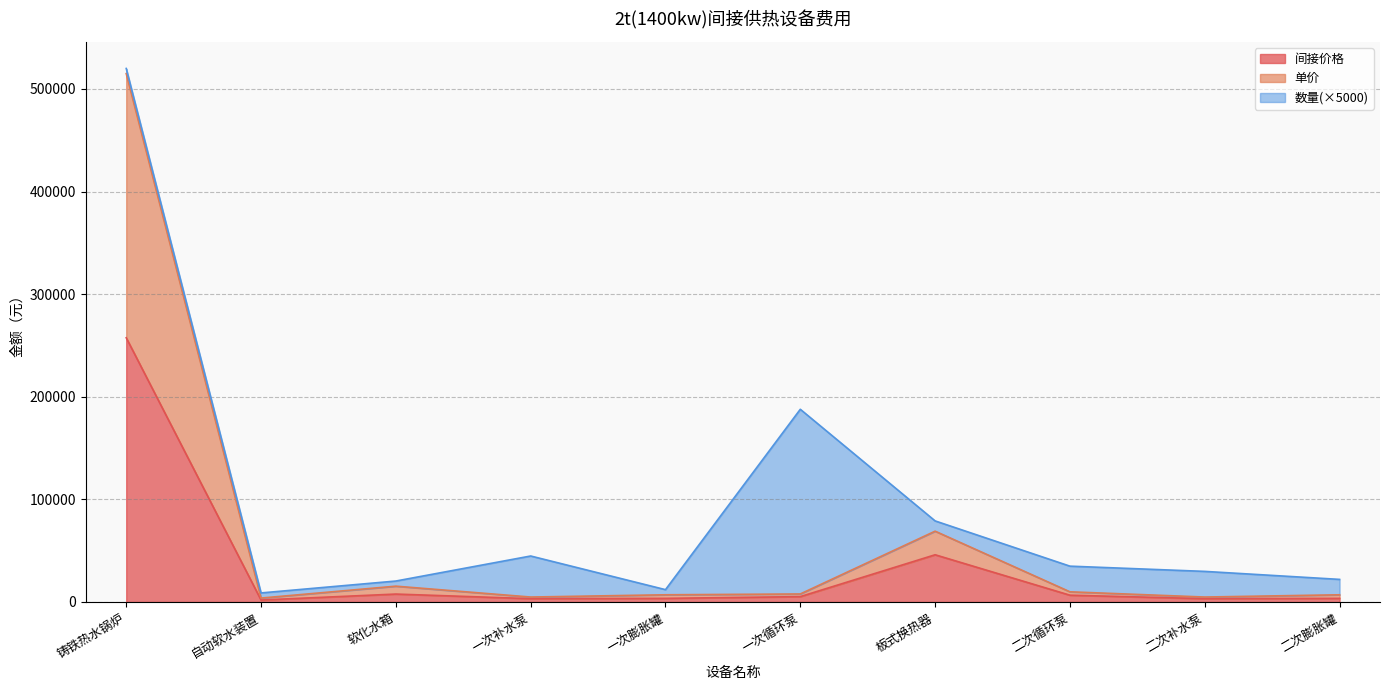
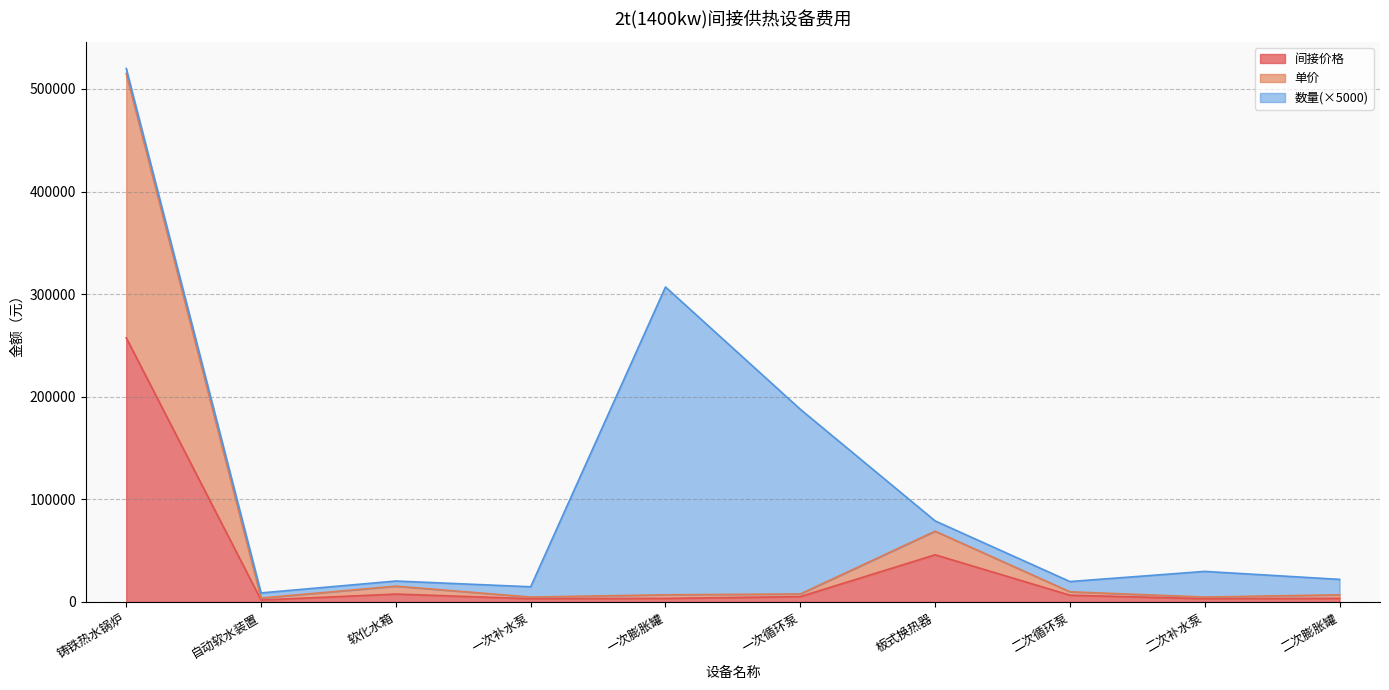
数量(×5000), 一次补水泵: 40000 -> 10000
数量(×5000), 一次膨胀罐: 5000 -> 300000
数量(×5000), 二次循环泵: 25000 -> 10000
